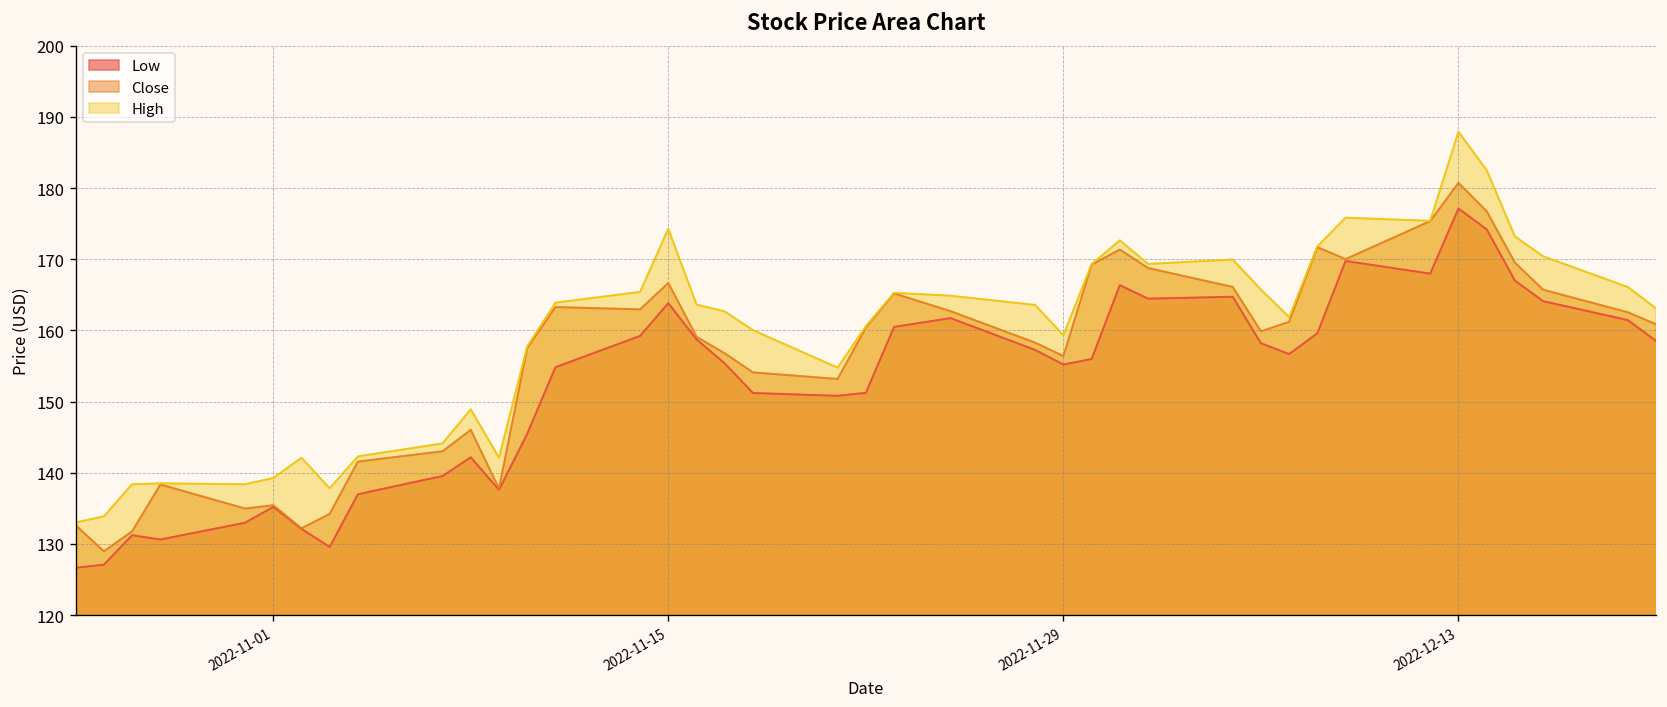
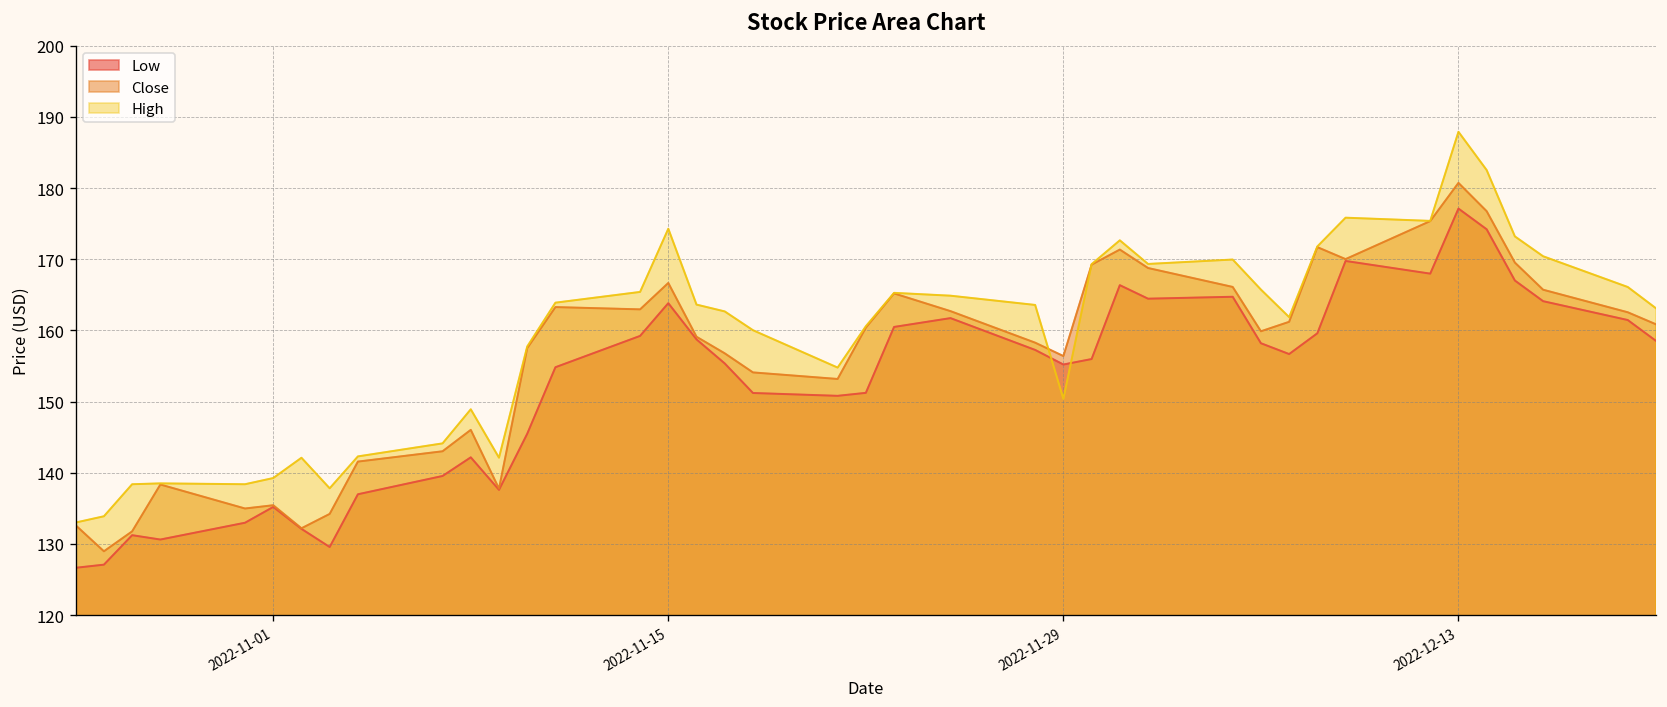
High, 2022-11-29: 159 -> 150
